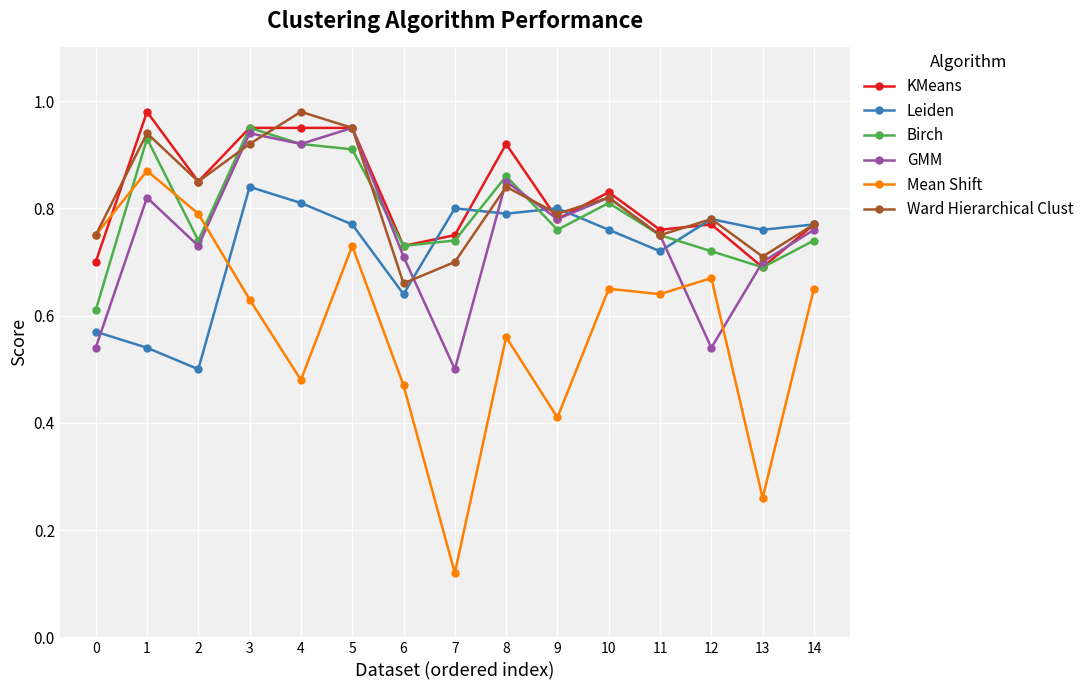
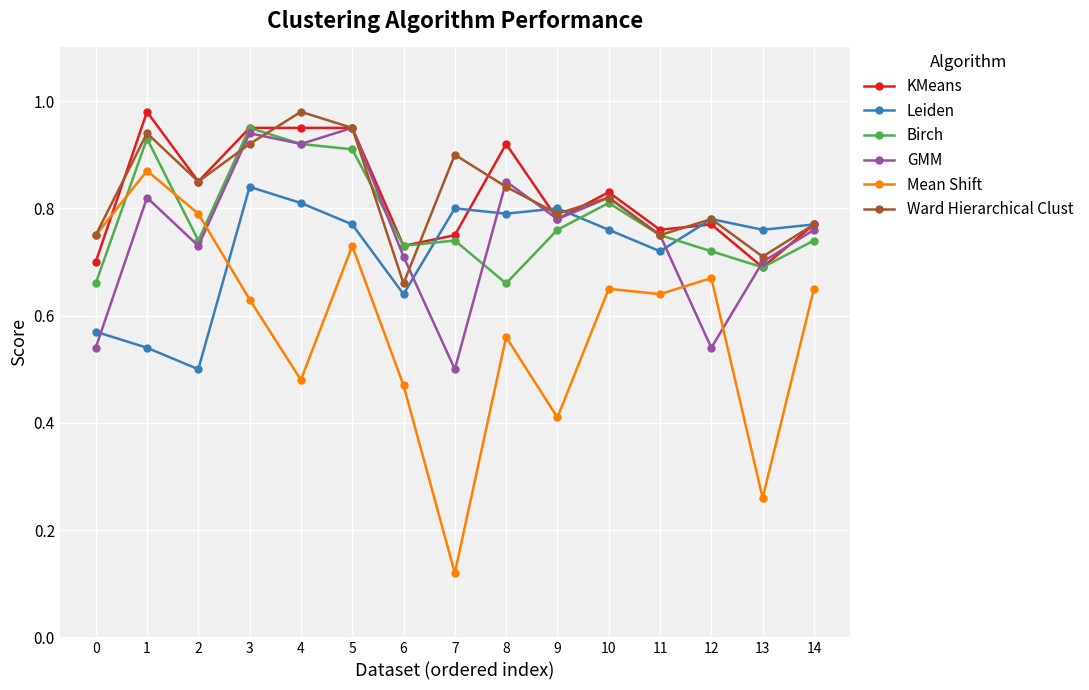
Birch, 0: 0.61 -> 0.66
Ward Hierarchical Clust, 7: 0.7 -> 0.9
Birch, 8: 0.86 -> 0.66
